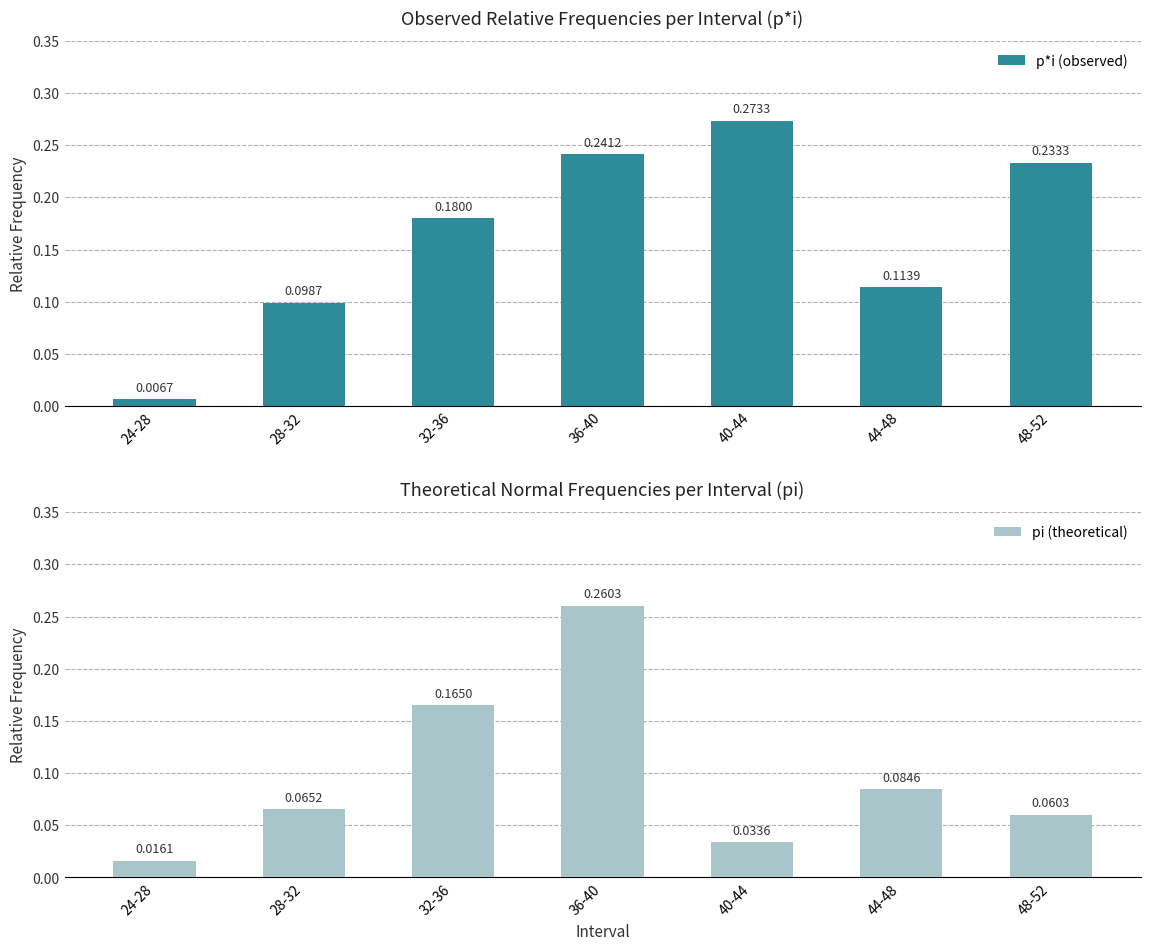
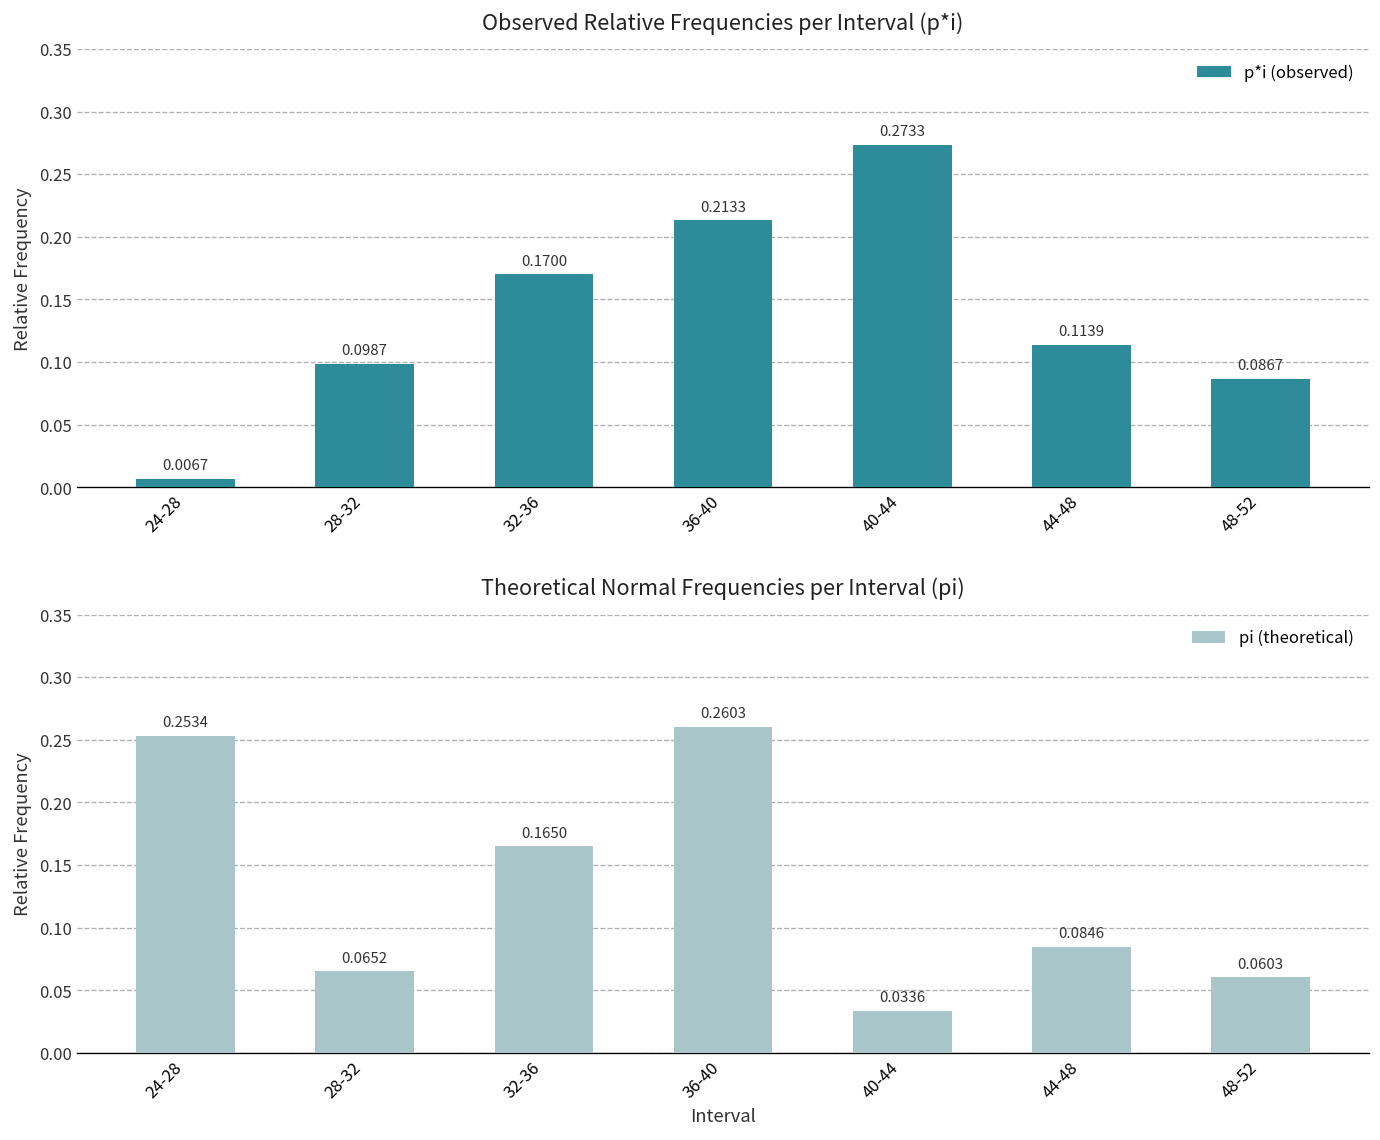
Observed Relative Frequencies per Interval (p*i), 32-36: 0.1800 -> 0.1700
Observed Relative Frequencies per Interval (p*i), 36-40: 0.2412 -> 0.2133
Observed Relative Frequencies per Interval (p*i), 48-52: 0.2333 -> 0.0867
Theoretical Normal Frequencies per Interval (pi), 24-28: 0.0161 -> 0.2534
